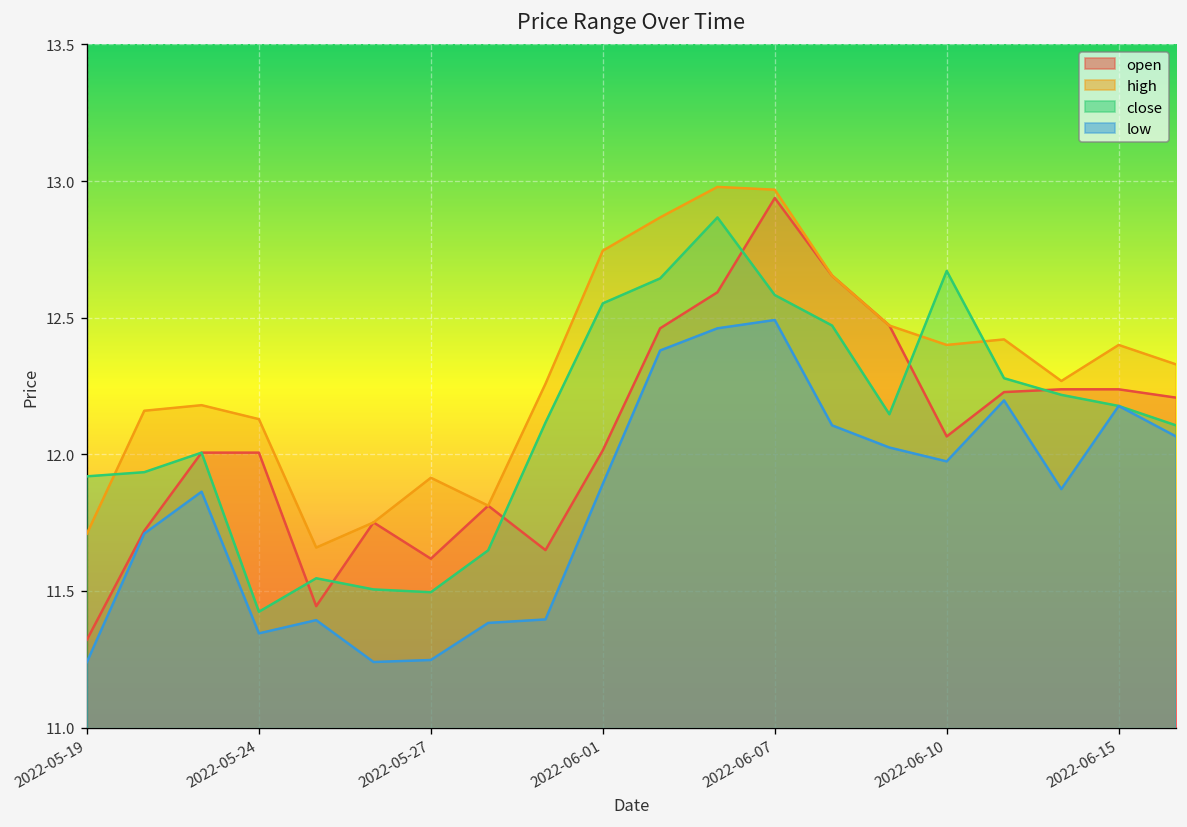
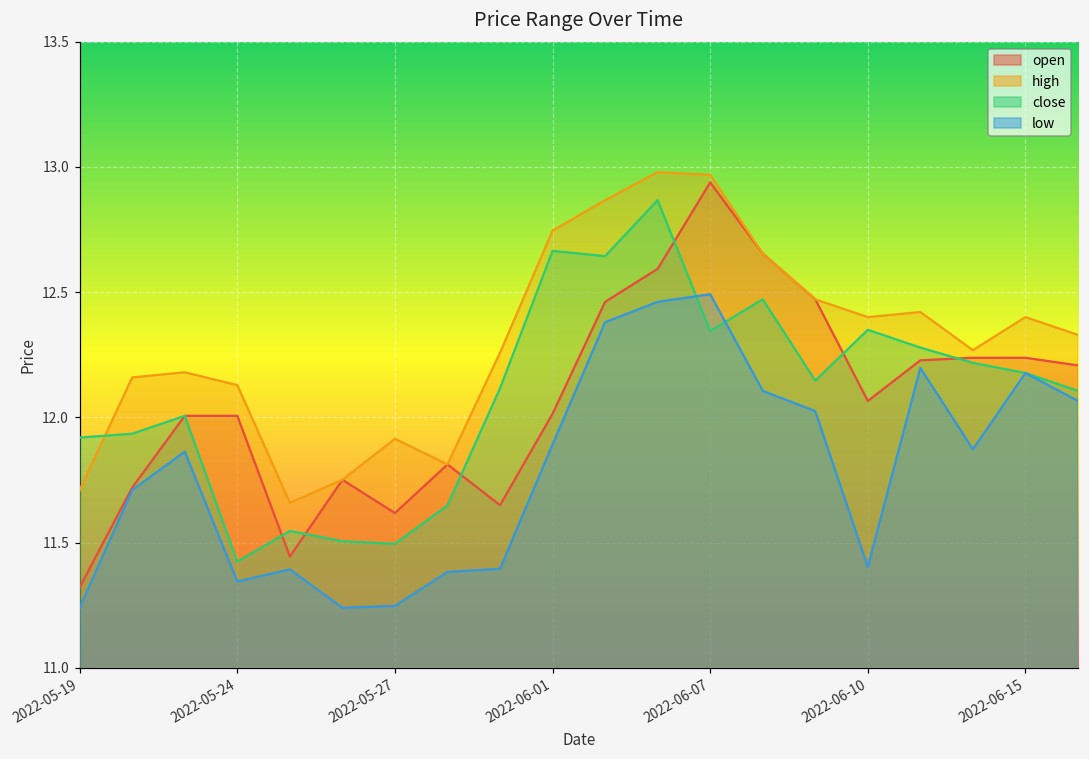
close, 2022-06-01: 12.55 -> 12.66
close, 2022-06-07: 12.58 -> 12.34
close, 2022-06-10: 12.67 -> 12.35
low, 2022-06-10: 11.97 -> 11.40
